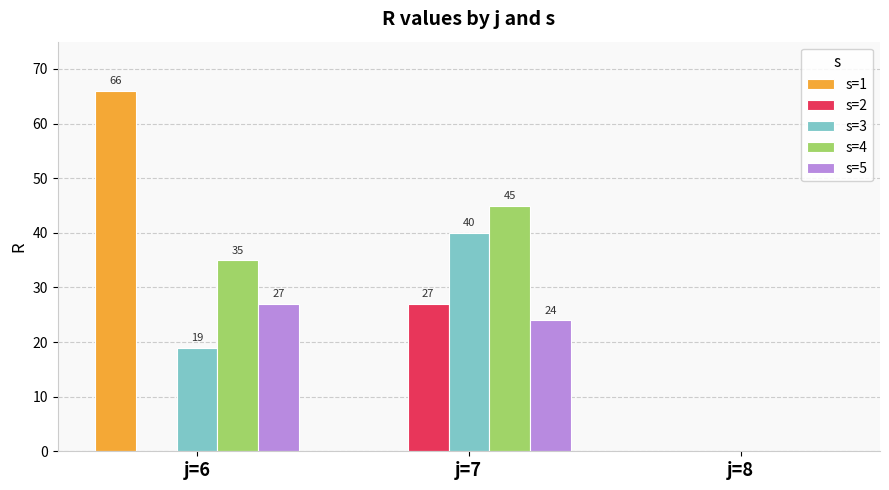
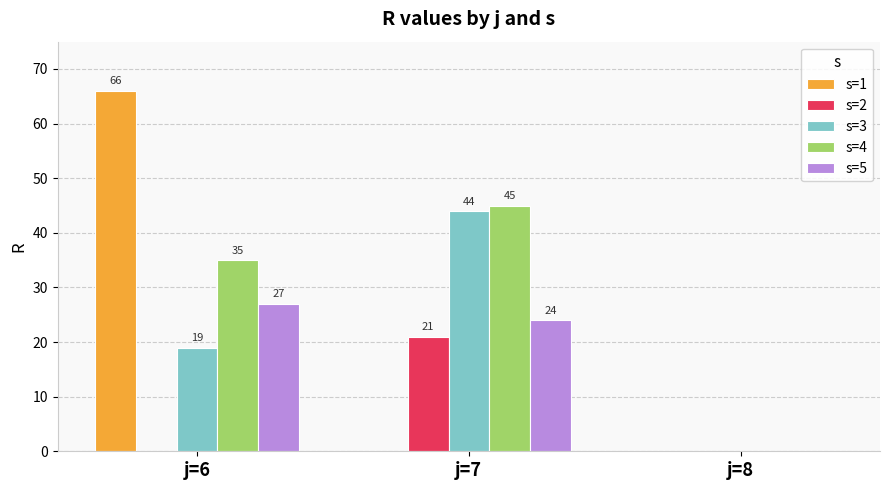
s=2, j=7: 27 -> 21
s=3, j=7: 40 -> 44
